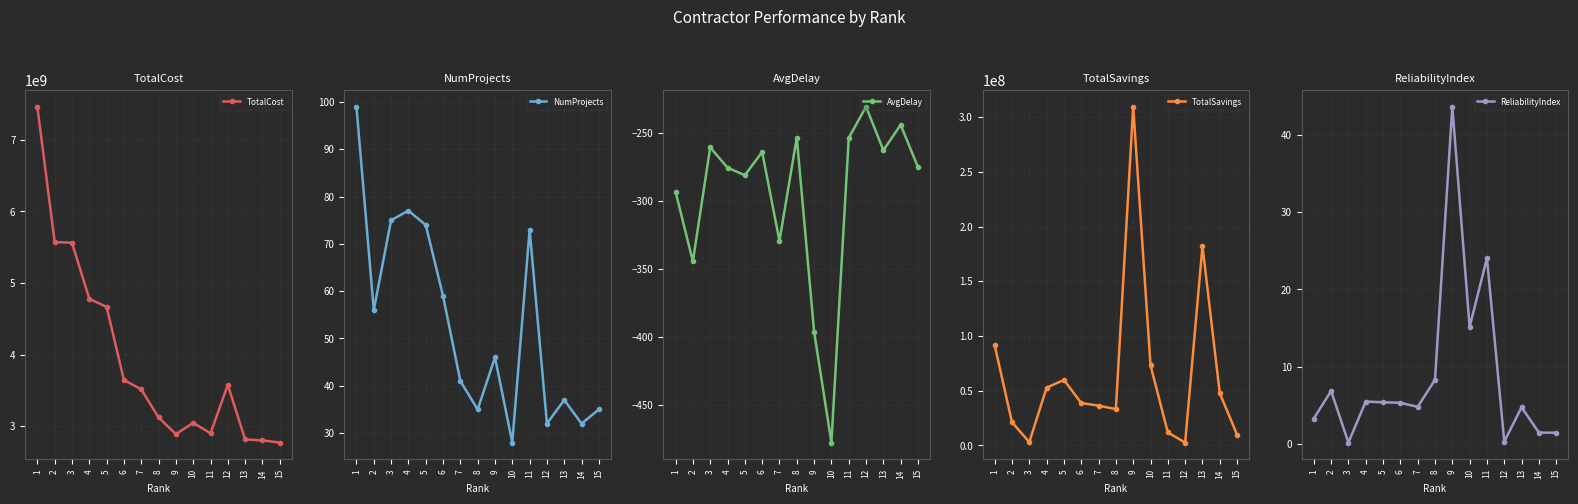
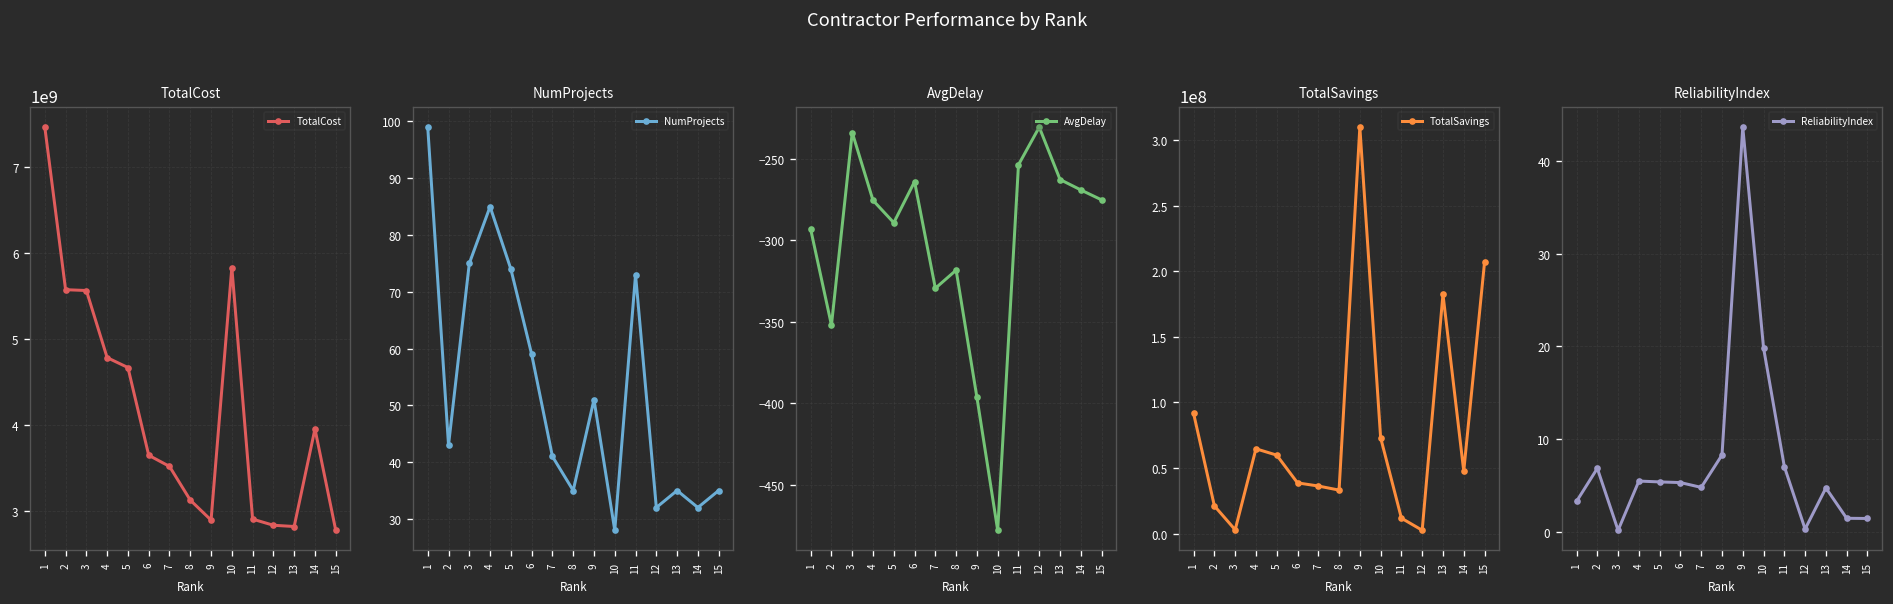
TotalCost, 10: 3000000000 -> 5800000000
TotalCost, 12: 3600000000 -> 2800000000
TotalCost, 14: 2800000000 -> 4000000000
NumProjects, 2: 56 -> 43
NumProjects, 4: 77 -> 85
NumProjects, 9: 46 -> 51
NumProjects, 13: 37 -> 35
AvgDelay, 2: -345 -> -352
AvgDelay, 3: -261 -> -234
AvgDelay, 5: -281 -> -289
AvgDelay, 8: -254 -> -318
AvgDelay, 14: -244 -> -269
TotalSavings, 4: 53000000 -> 65000000
TotalSavings, 15: 10000000 -> 207000000
ReliabilityIndex, 10: 15 -> 20
ReliabilityIndex, 11: 24 -> 7
